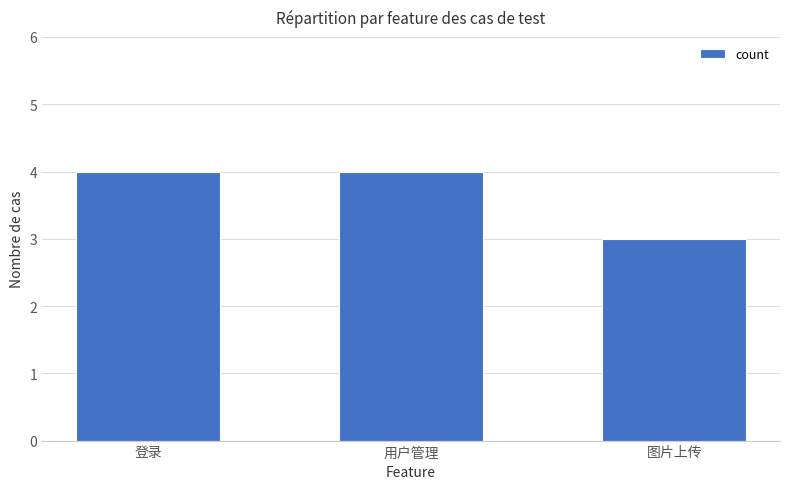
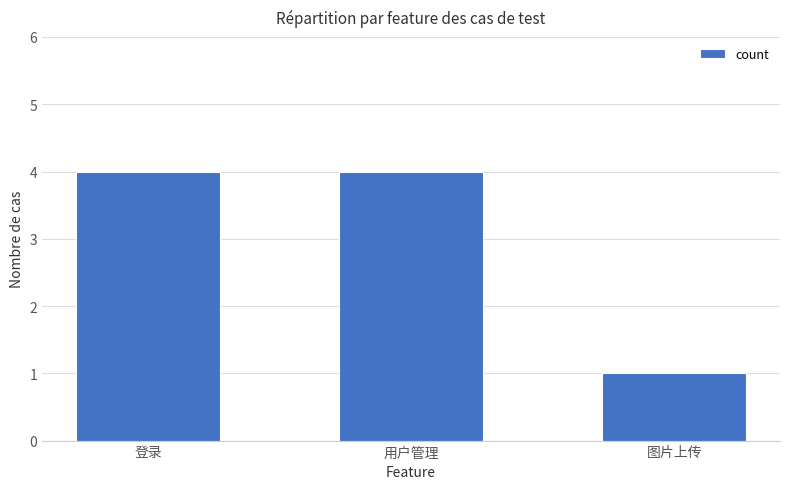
图片上传: 3 -> 1
